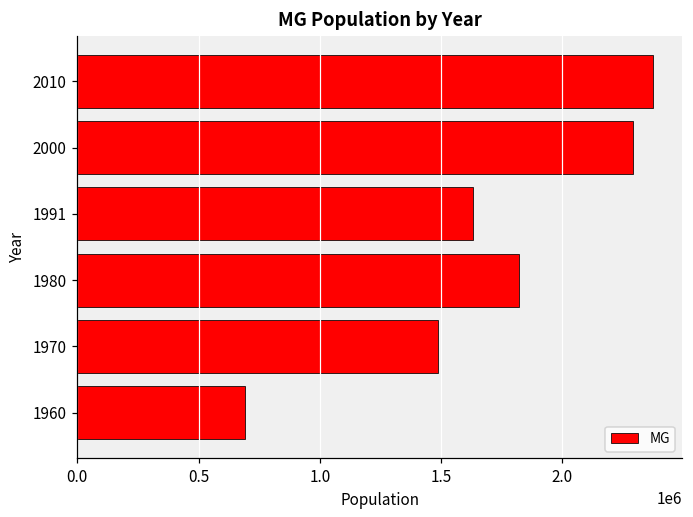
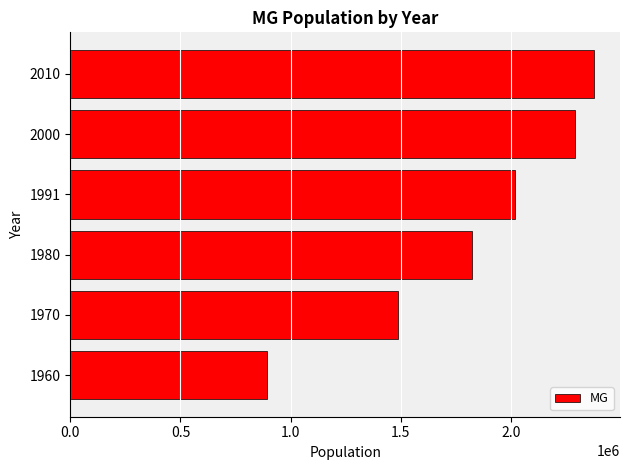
1991: 1630000 -> 2020000
1960: 690000 -> 890000
